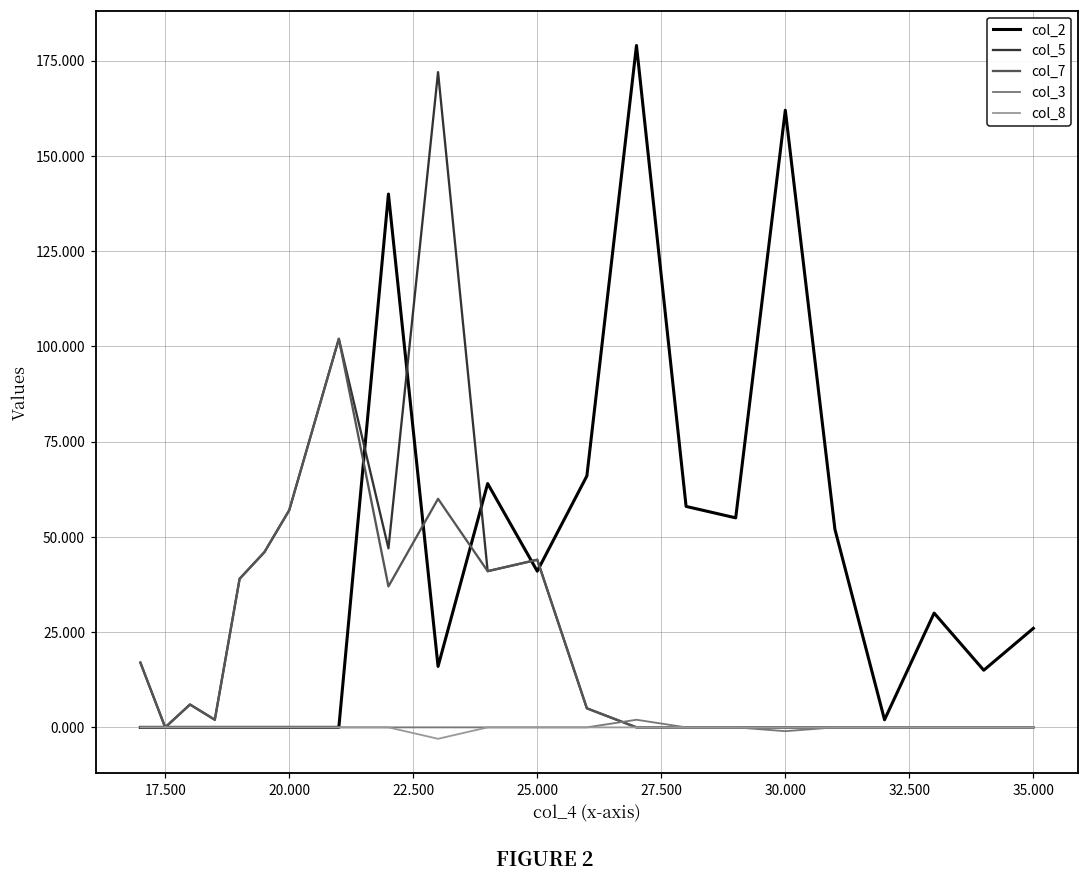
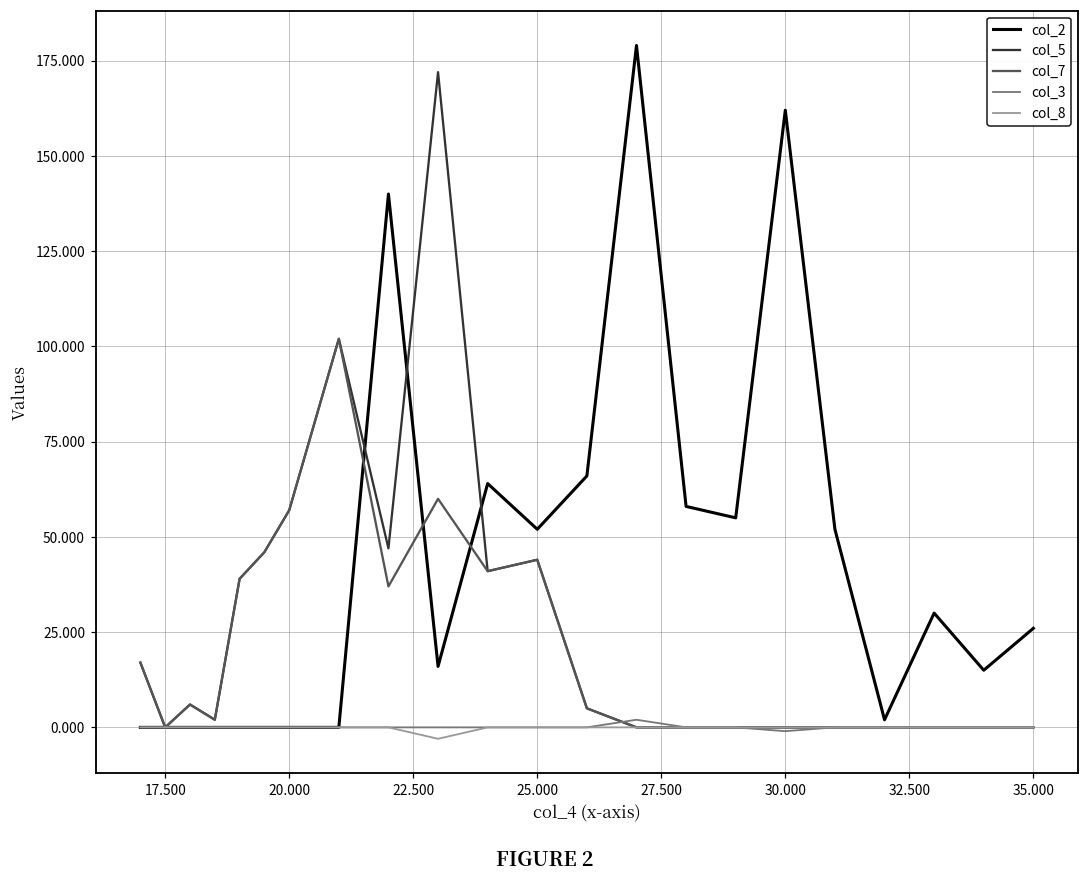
col_2, 25.000: 41 -> 52
